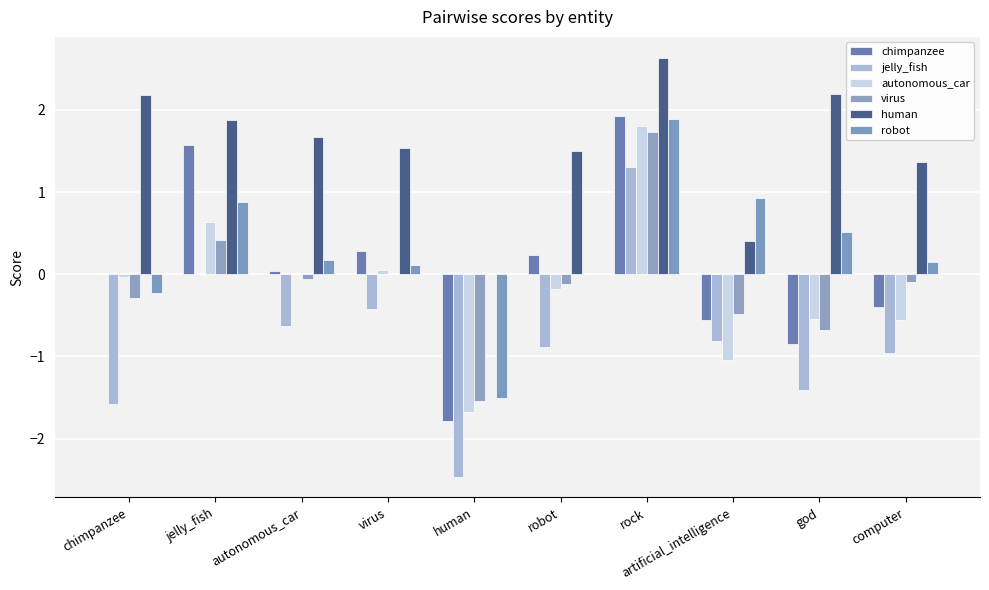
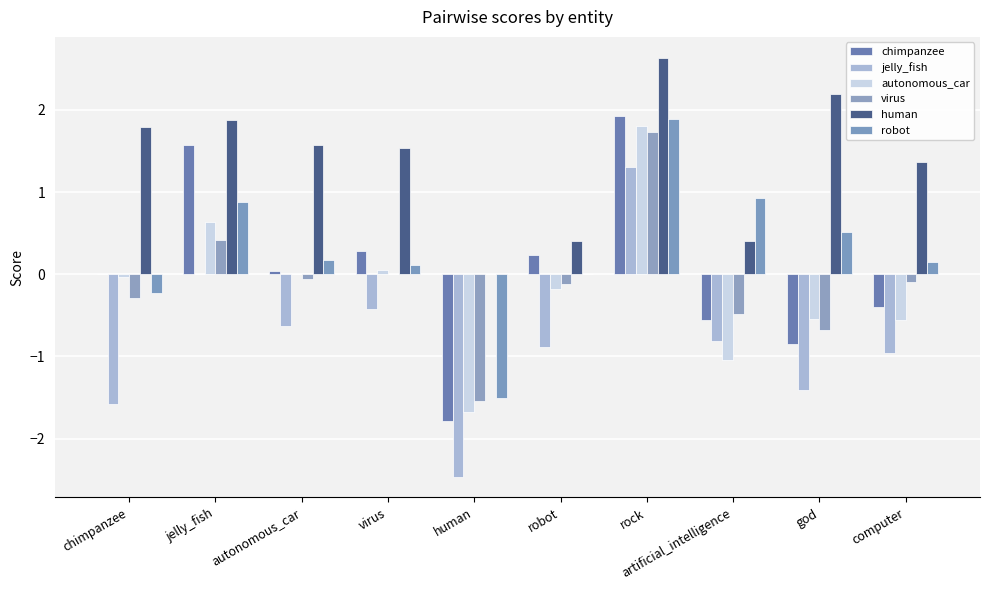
human, chimpanzee: 2.2 -> 1.8
human, autonomous_car: 1.7 -> 1.6
human, robot: 1.5 -> 0.4
